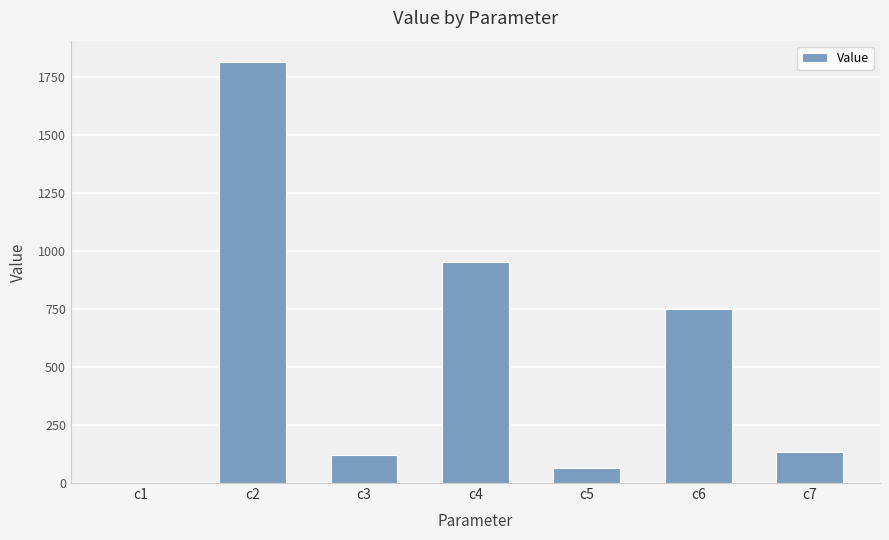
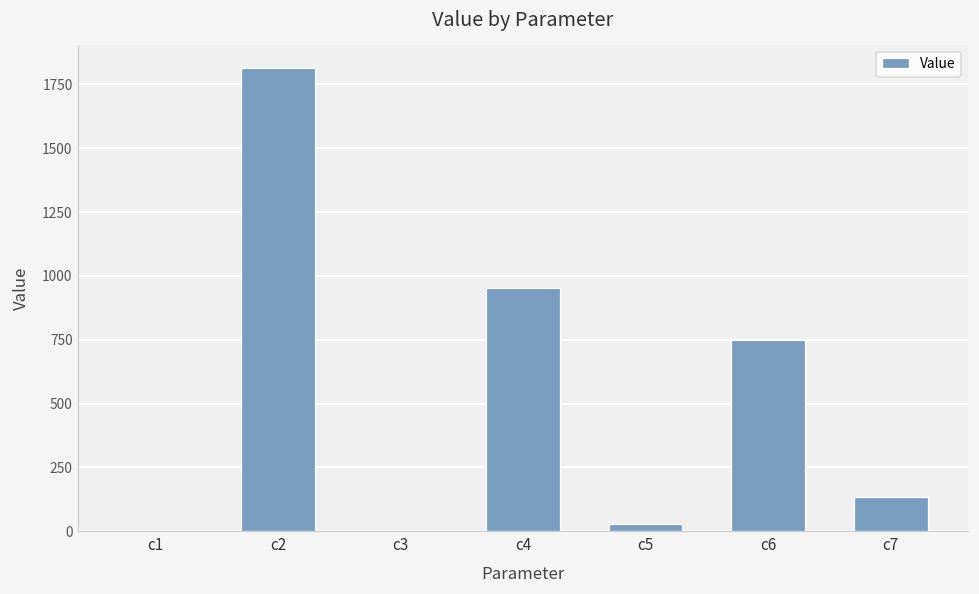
c3: 120 -> 0
c5: 70 -> 30
